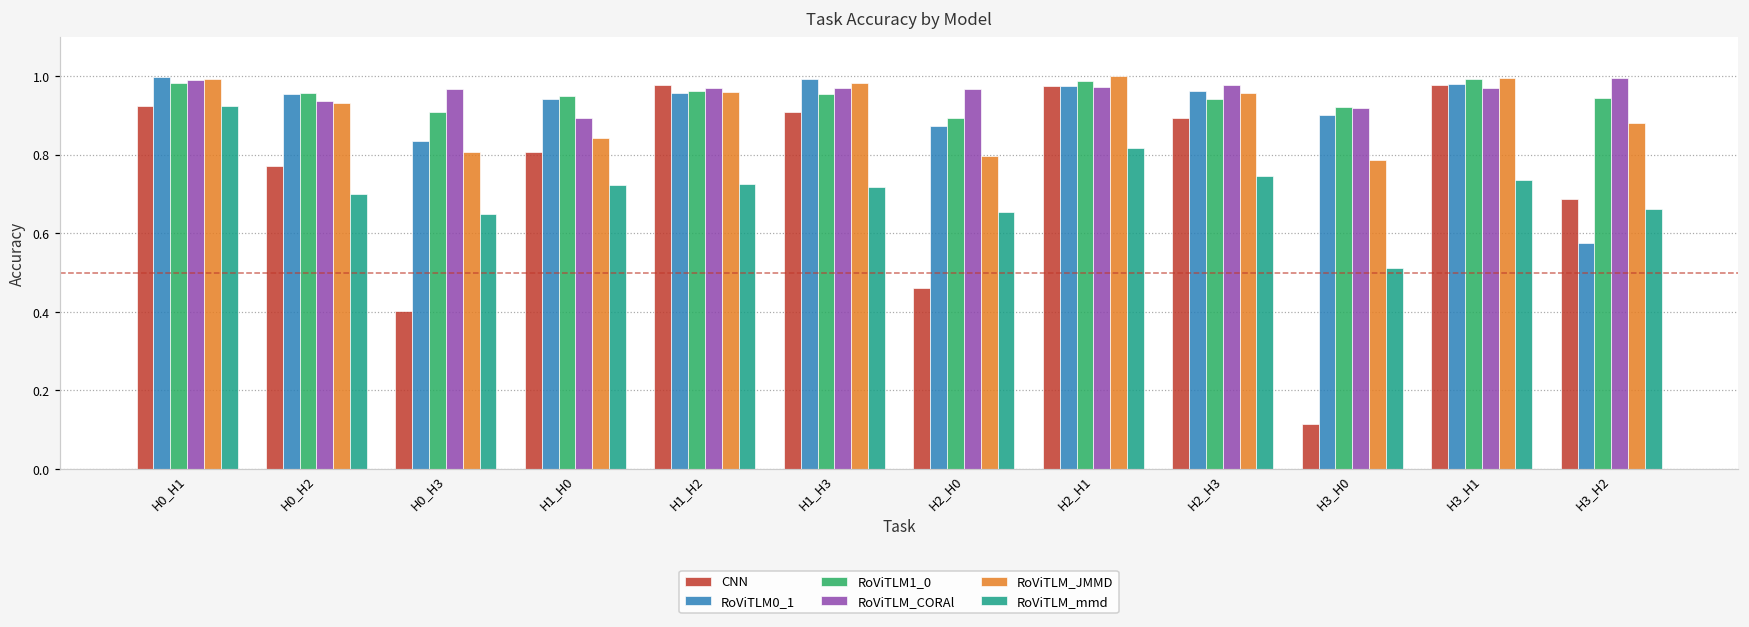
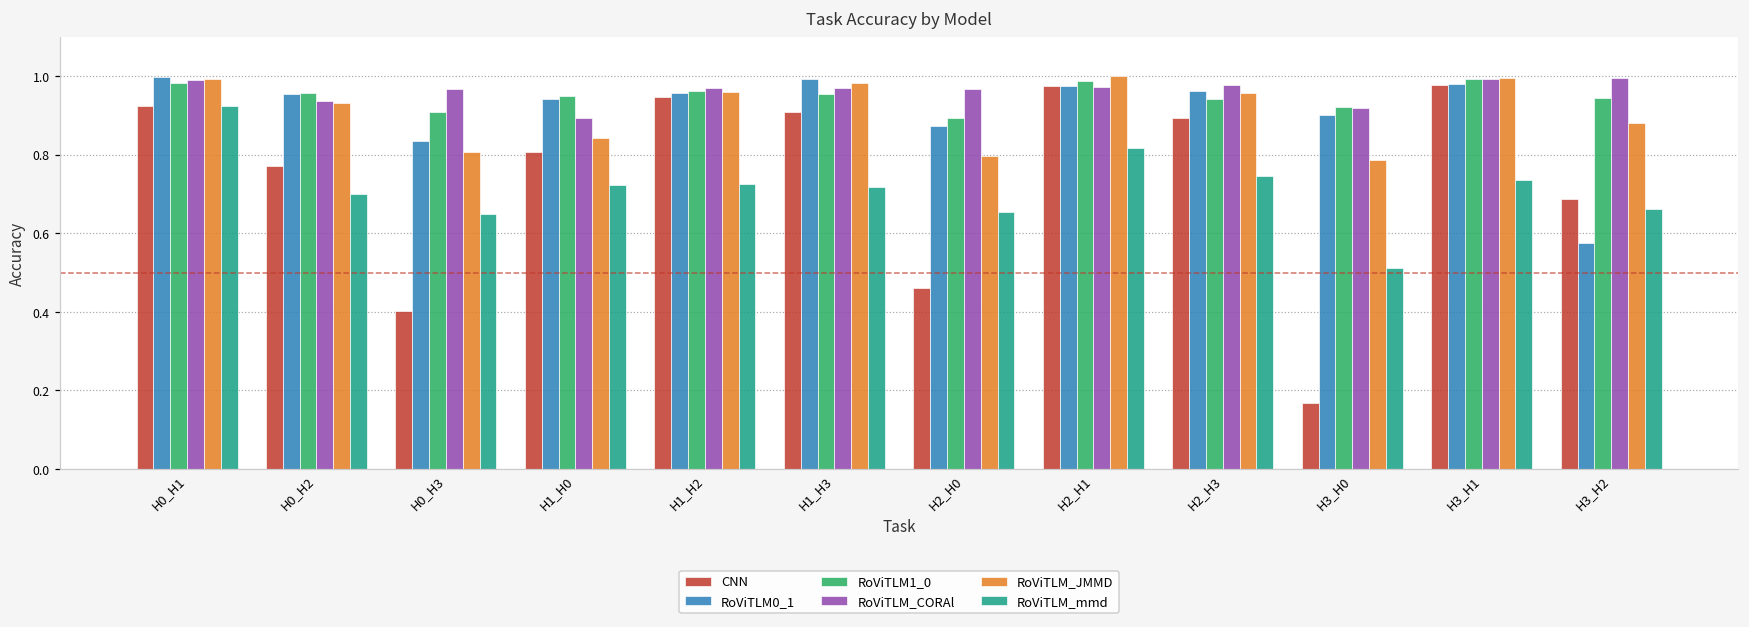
CNN, H1_H2: 0.98 -> 0.95
CNN, H3_H0: 0.12 -> 0.17
RoViTLM_CORAl, H3_H1: 0.97 -> 0.99
